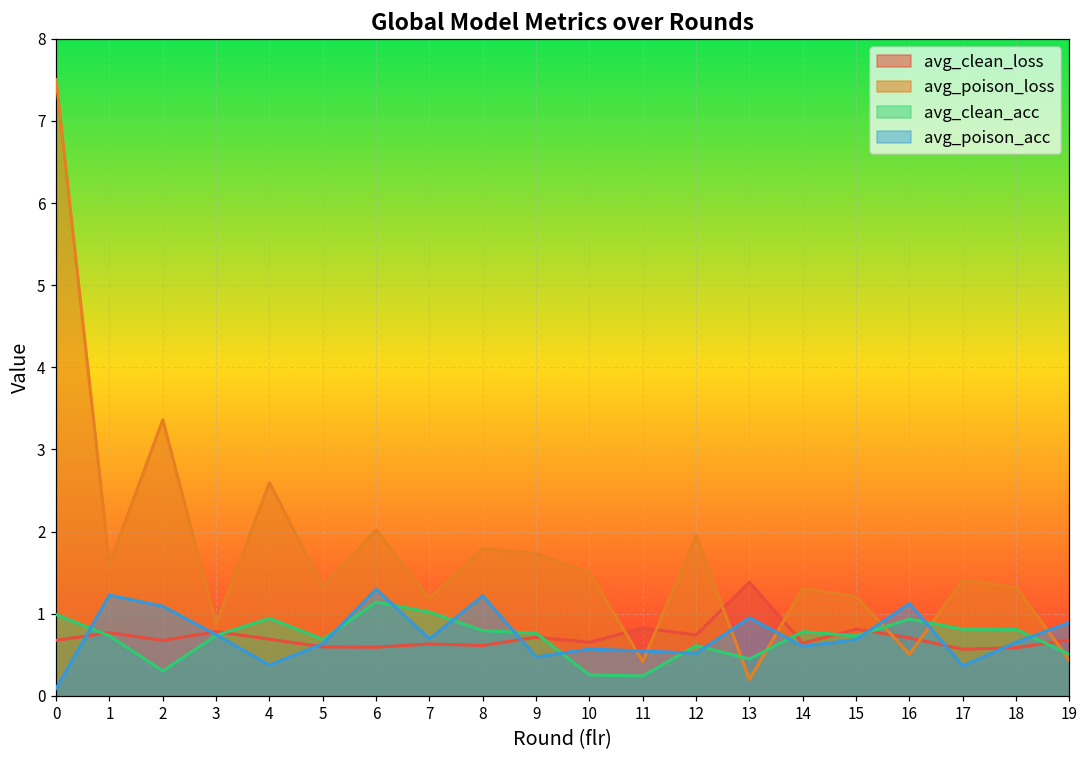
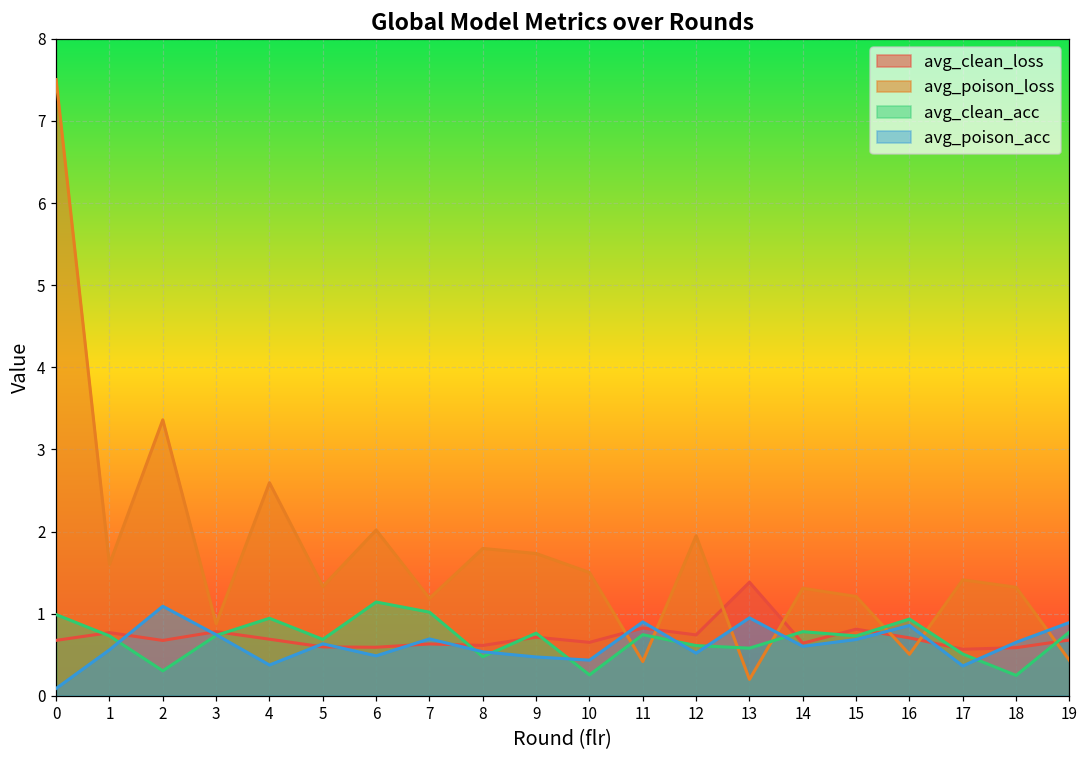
avg_poison_acc, 1: 1.2 -> 0.6
avg_poison_acc, 6: 1.3 -> 0.5
avg_clean_acc, 8: 0.8 -> 0.5
avg_poison_acc, 8: 1.2 -> 0.5
avg_poison_acc, 10: 0.6 -> 0.4
avg_clean_acc, 11: 0.2 -> 0.7
avg_poison_acc, 11: 0.5 -> 0.9
avg_clean_acc, 13: 0.4 -> 0.6
avg_poison_acc, 16: 1.1 -> 0.9
avg_clean_acc, 17: 0.8 -> 0.5
avg_clean_acc, 18: 0.8 -> 0.2
avg_clean_acc, 19: 0.5 -> 0.8
